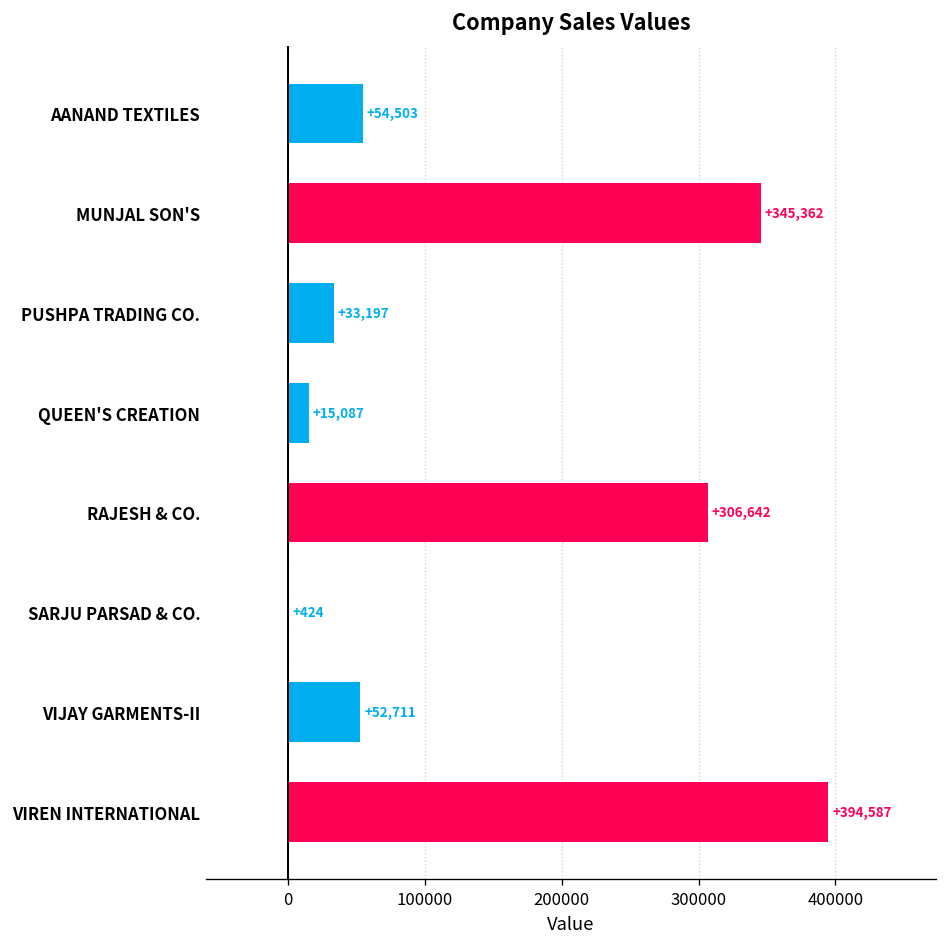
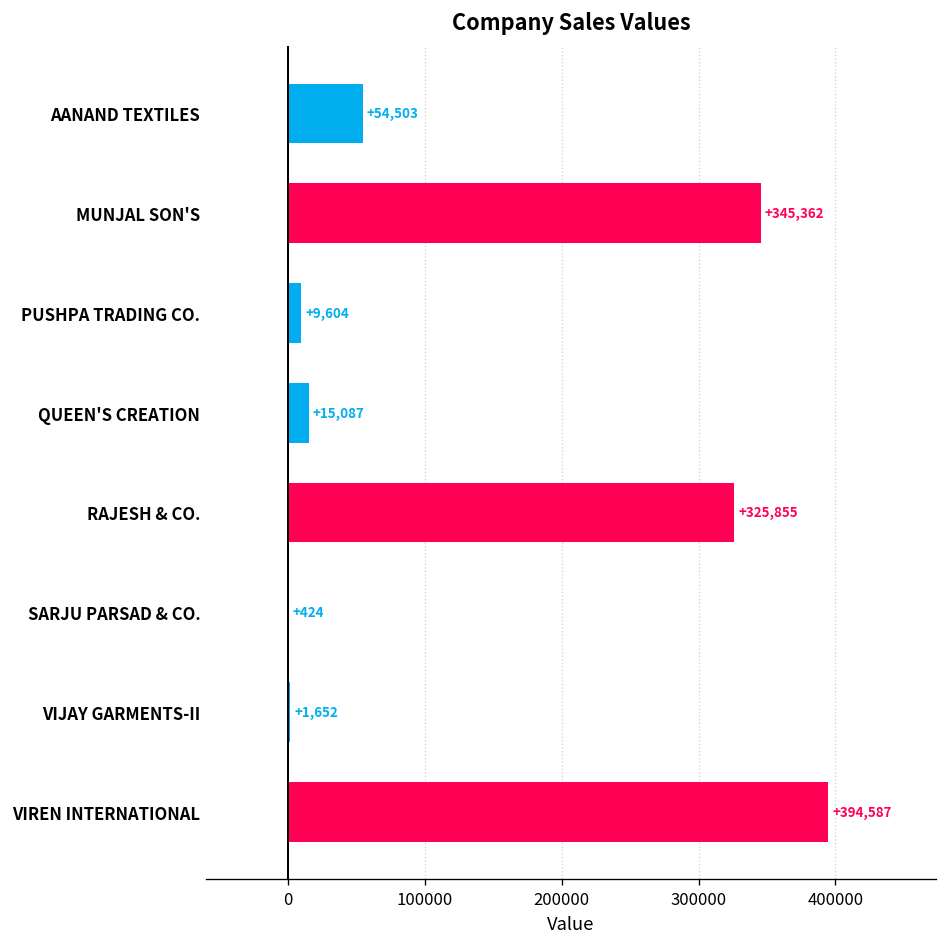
PUSHPA TRADING CO.: +33,197 -> +9,604
RAJESH & CO.: +306,642 -> +325,855
VIJAY GARMENTS-II: +52,711 -> +1,652
